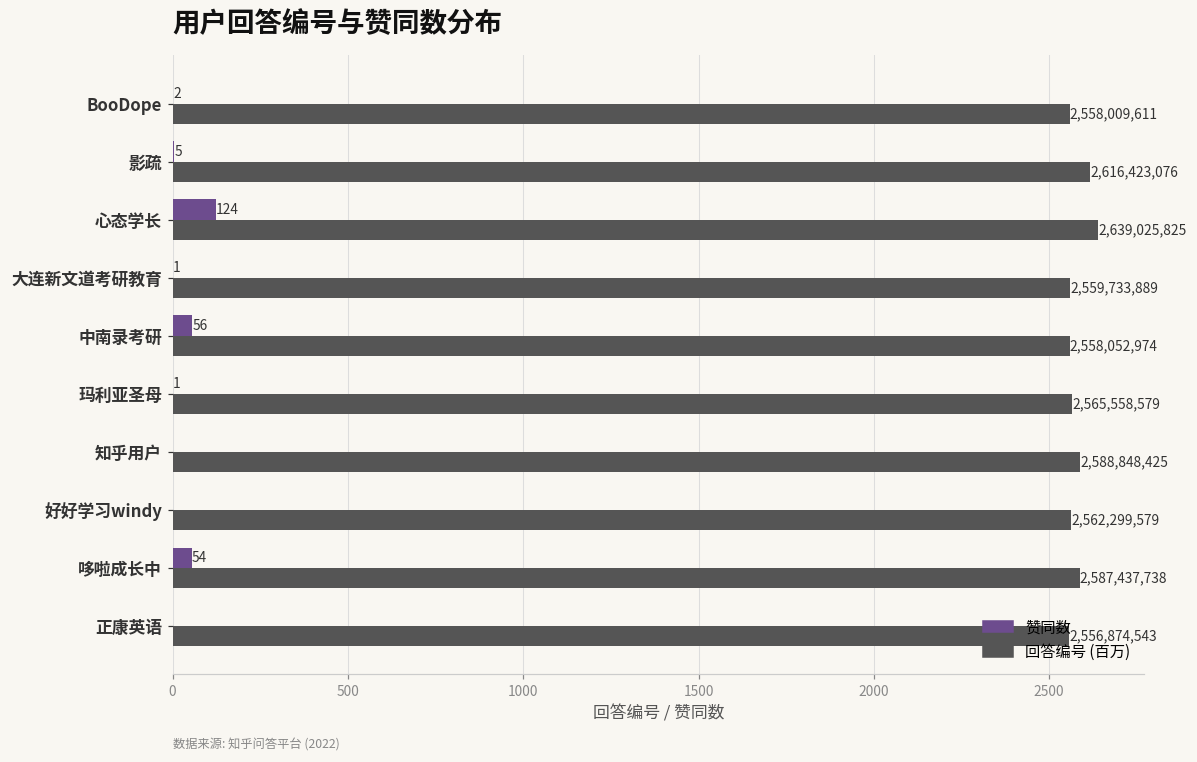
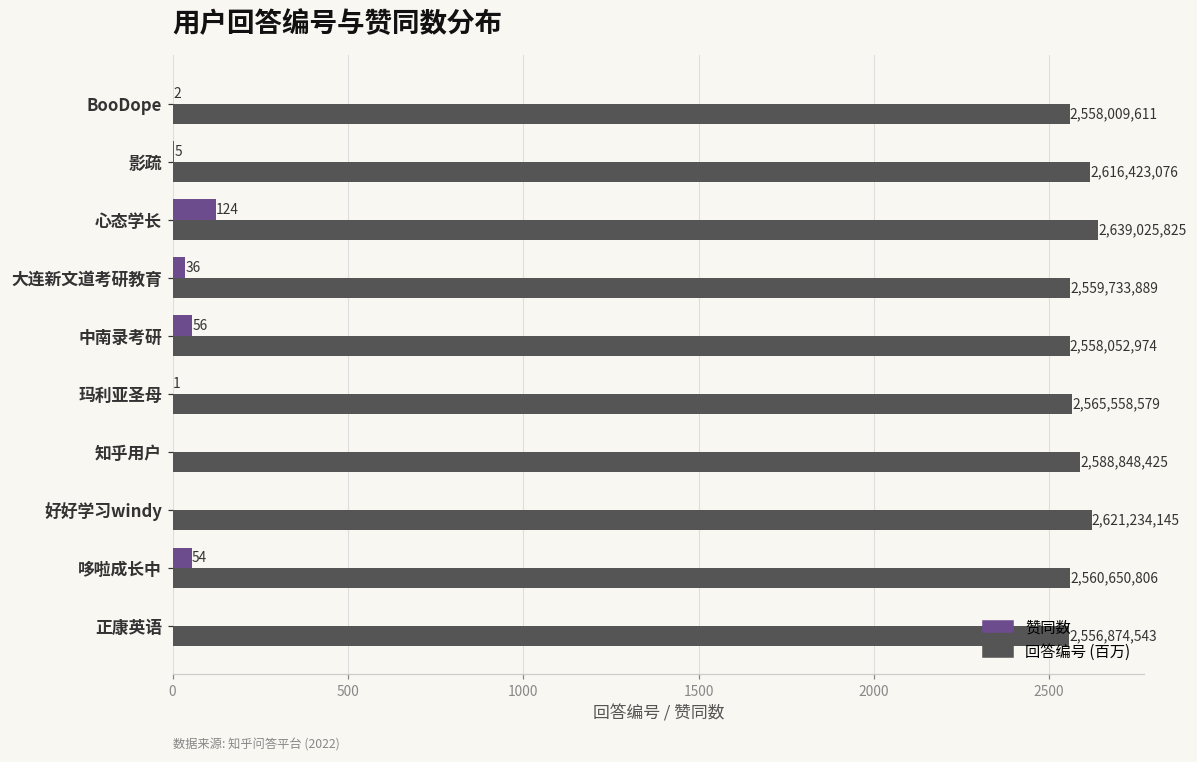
赞同数, 大连新文道考研教育: 1 -> 36
回答编号 (百万), 好好学习windy: 2,562,299,579 -> 2,621,234,145
回答编号 (百万), 哆啦成长中: 2,587,437,738 -> 2,560,650,806
